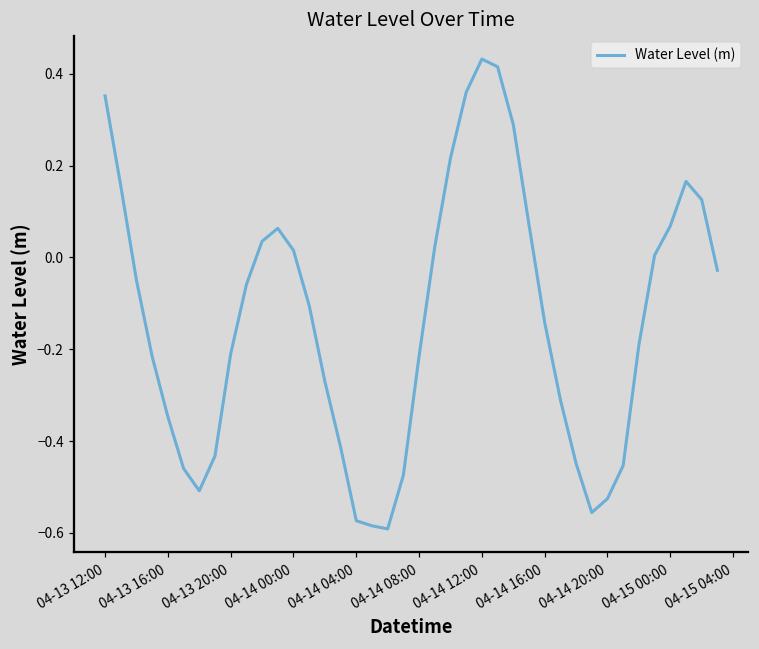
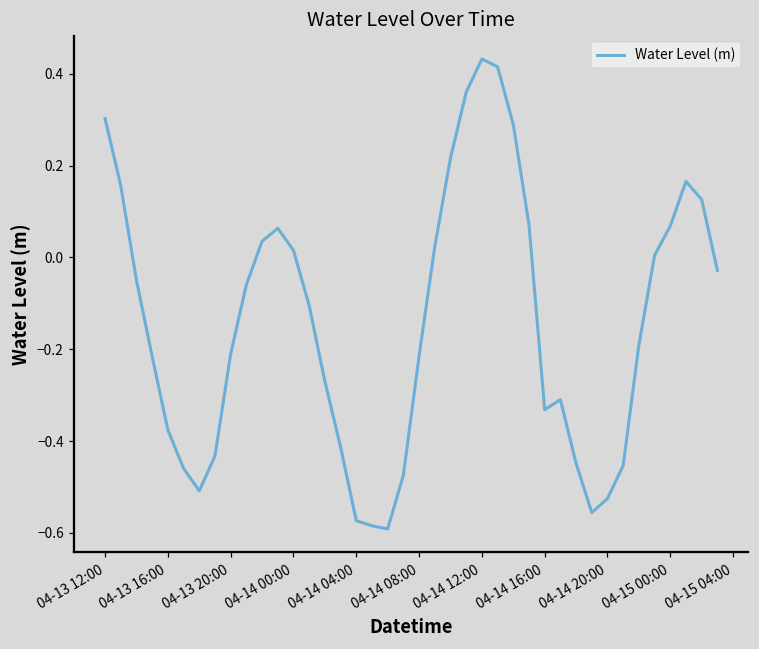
04-13 12:00: 0.35 -> 0.30
04-13 16:00: -0.35 -> -0.38
04-14 16:00: -0.14 -> -0.33
